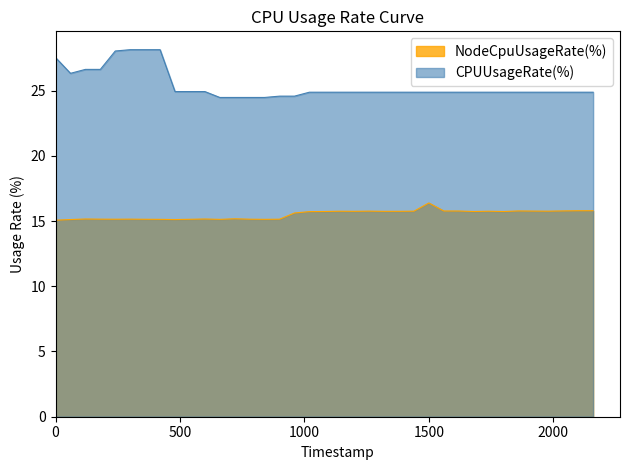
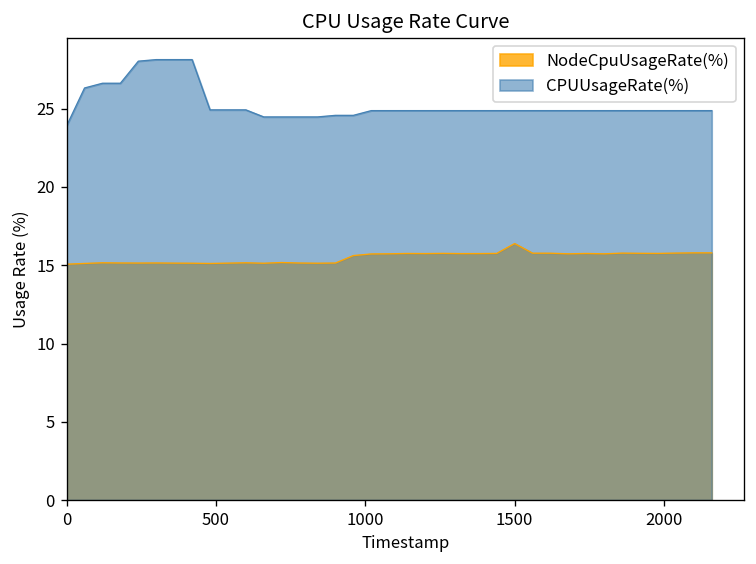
CPUUsageRate(%), 0: 27.5 -> 23.9
